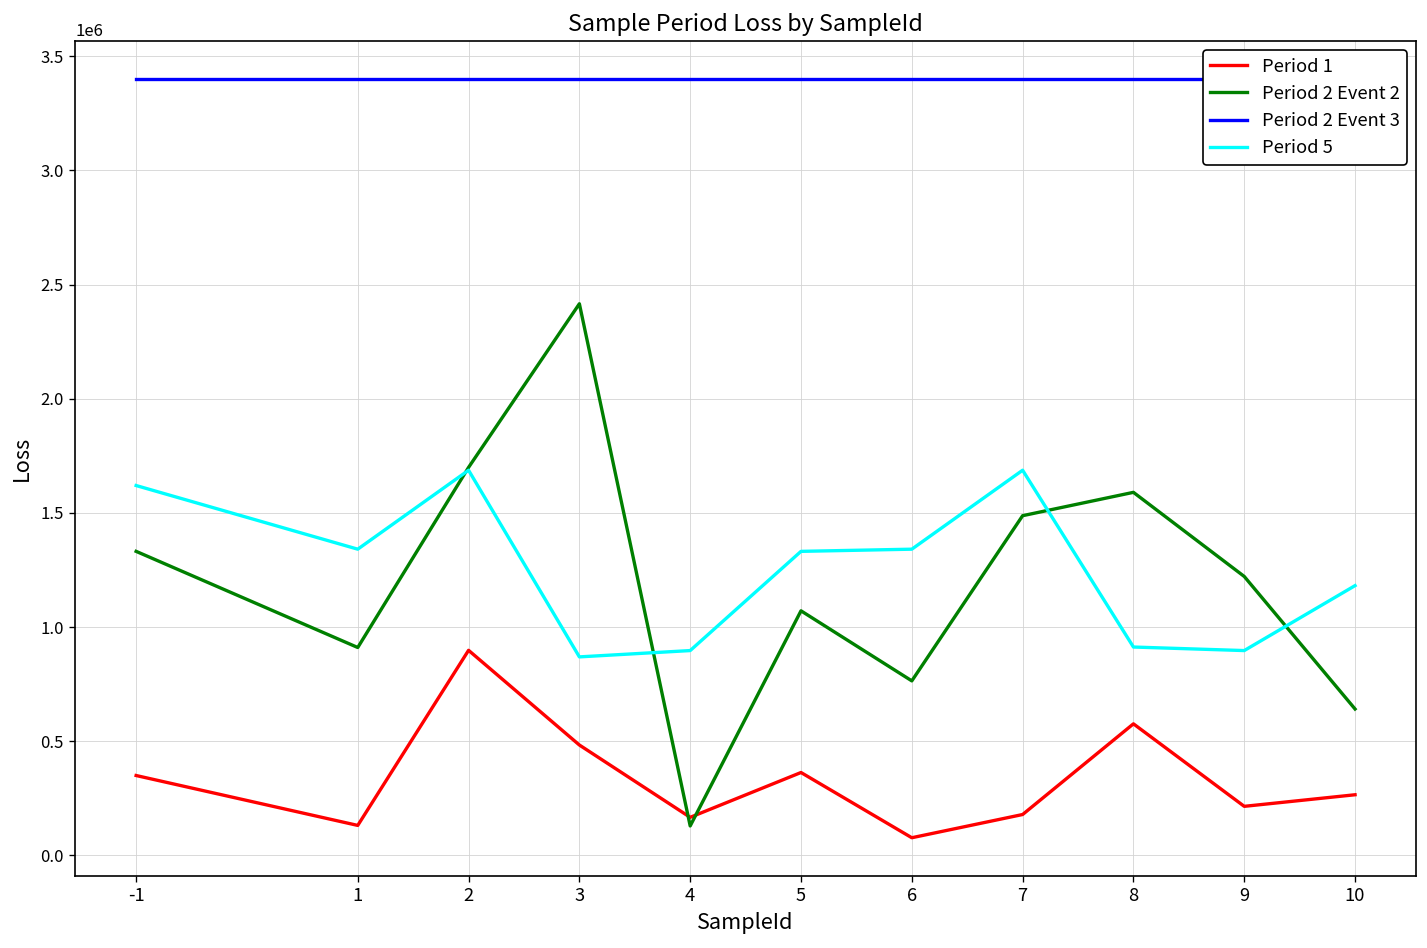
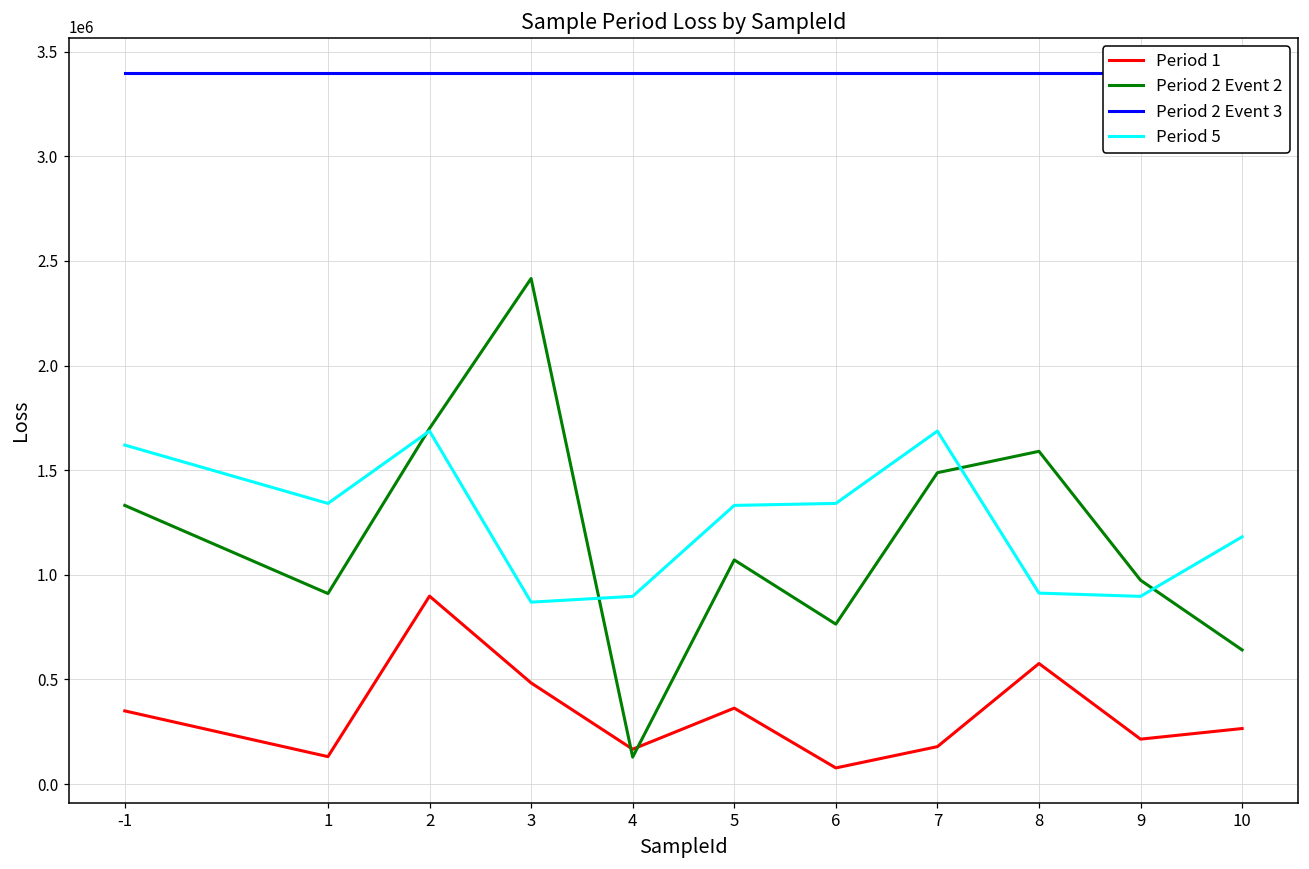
Period 2 Event 2, 9: 1220000 -> 970000
